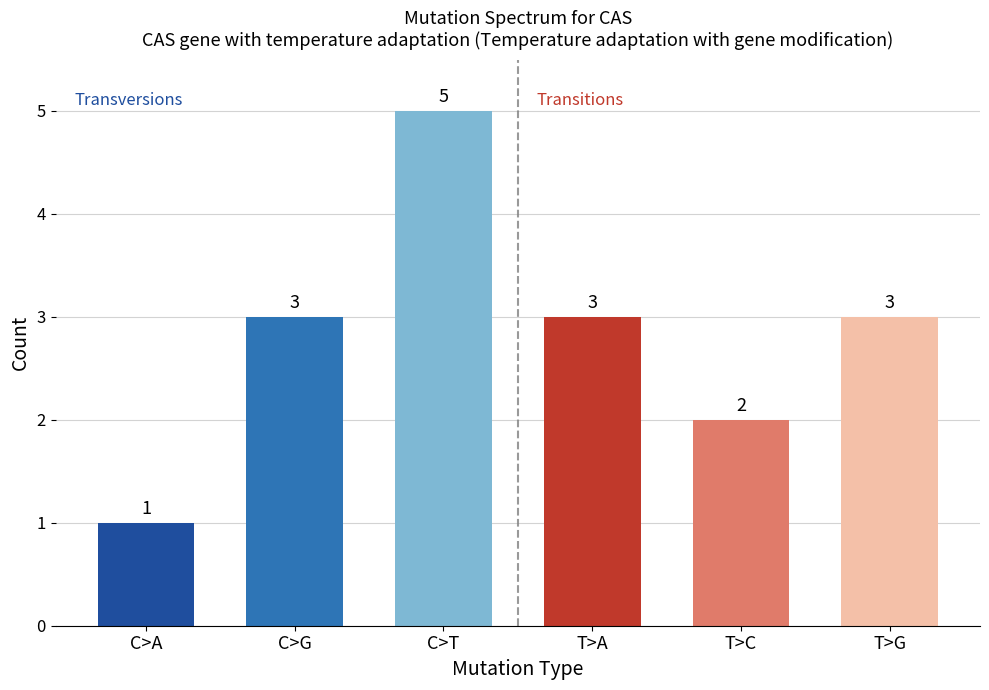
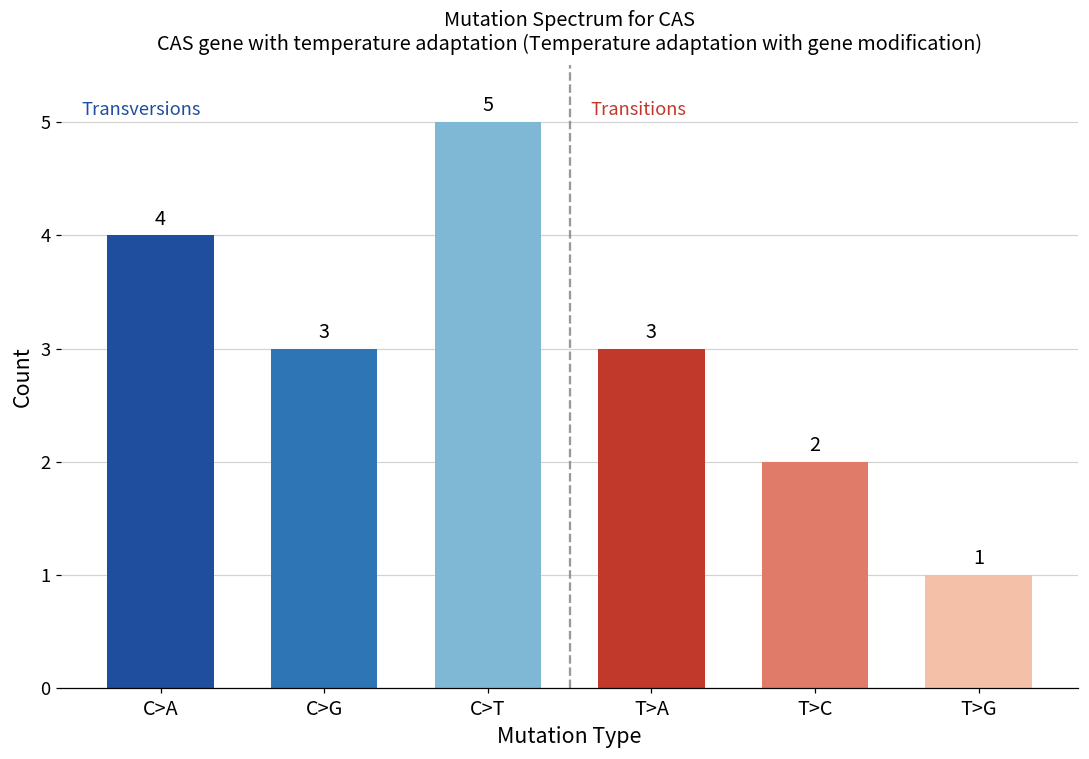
C>A: 1 -> 4
T>G: 3 -> 1
